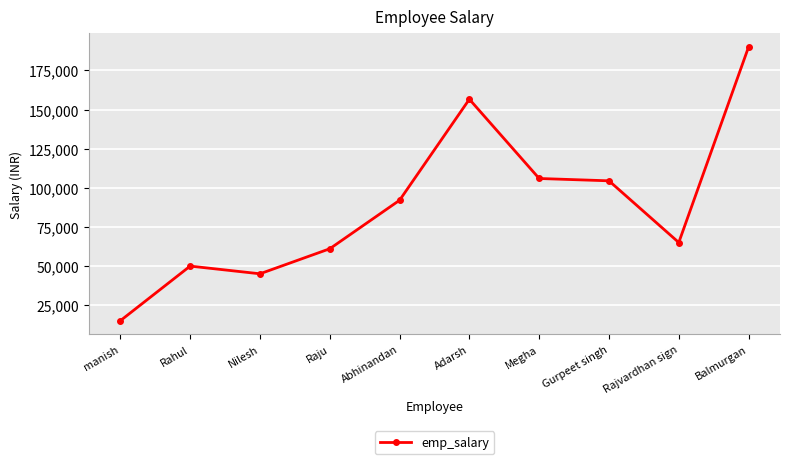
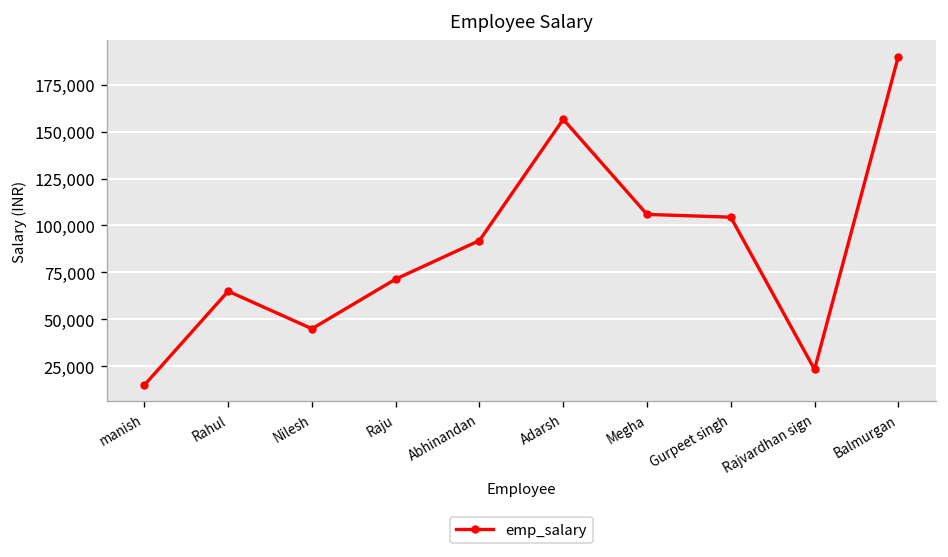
Rahul: 50,000 -> 65,000
Raju: 61,000 -> 71,000
Rajvardhan sign: 65,000 -> 23,000
